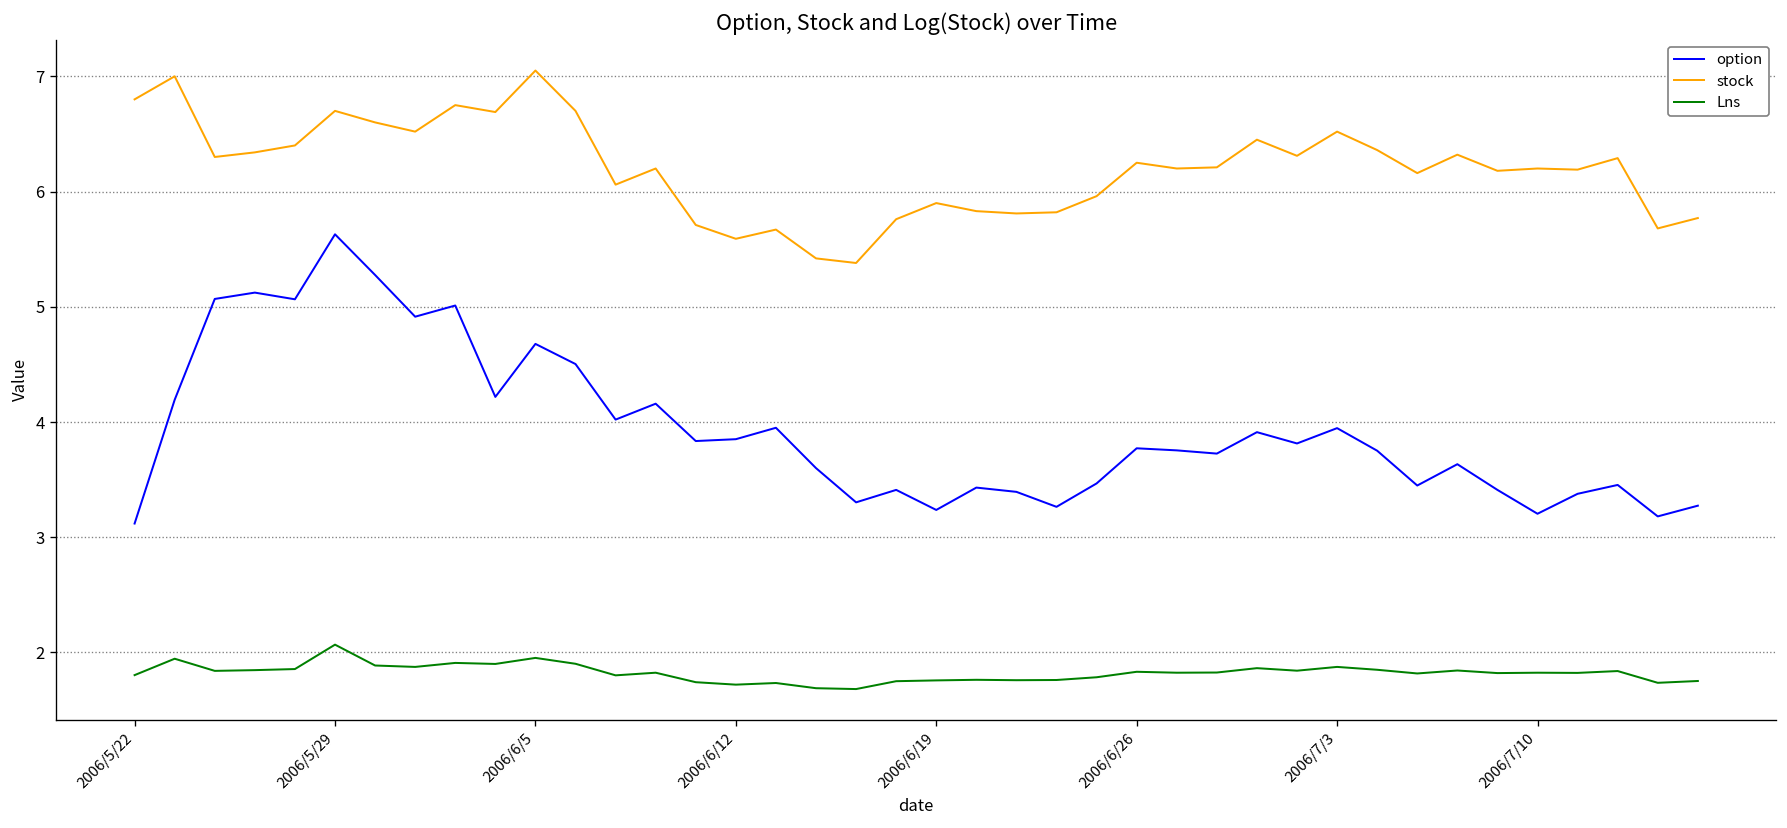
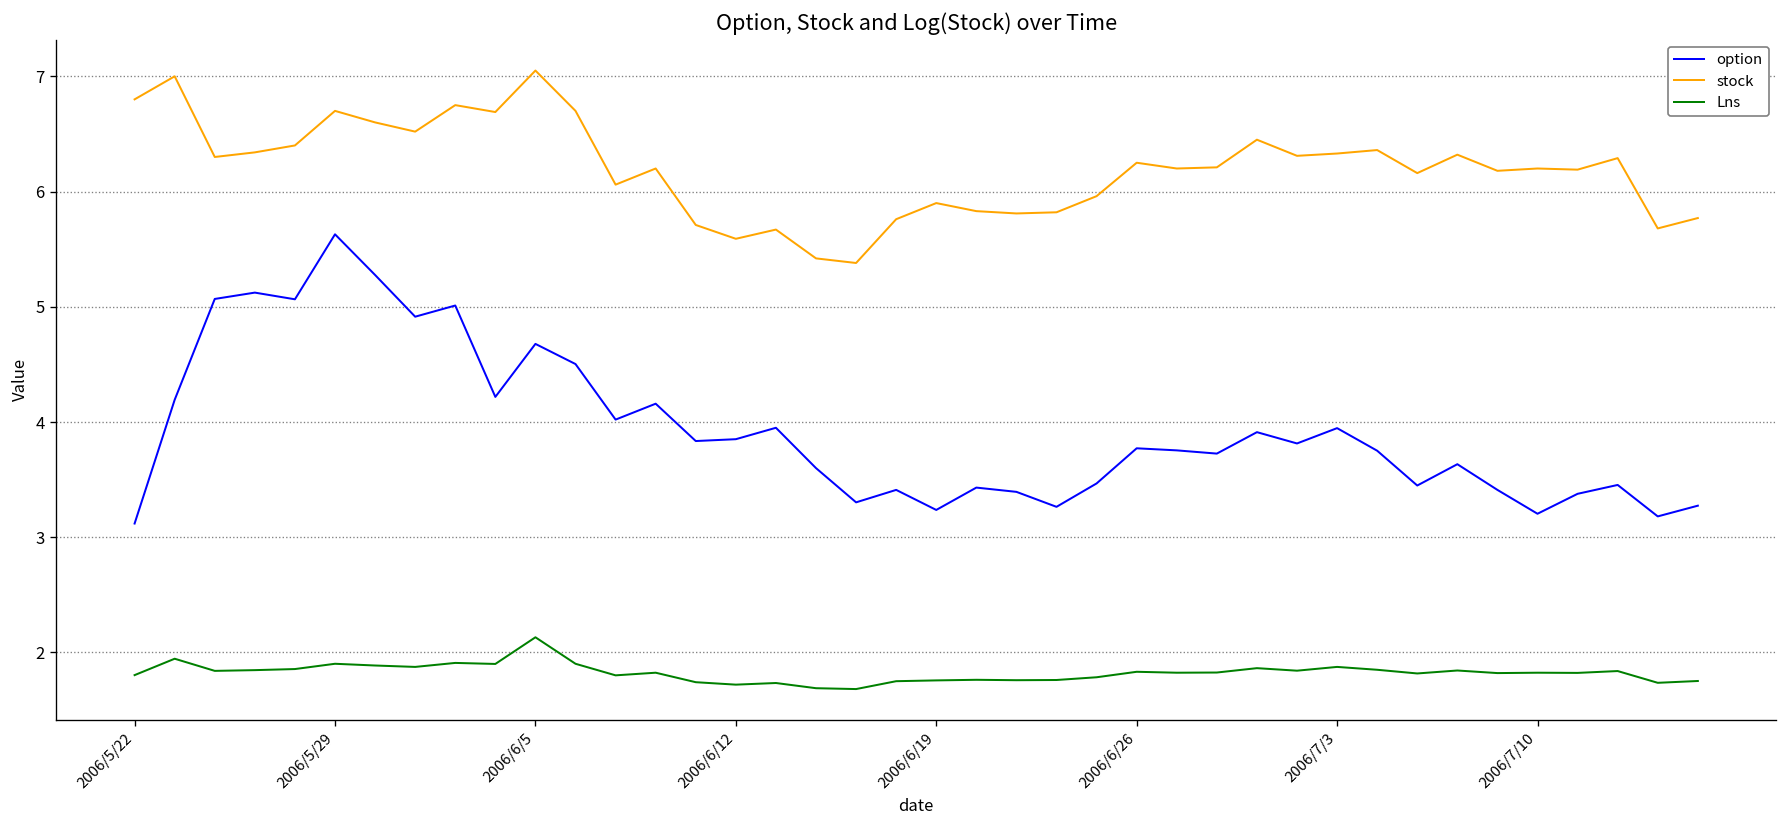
Lns, 2006/5/29: 2.1 -> 1.9
Lns, 2006/6/5: 2.0 -> 2.1
stock, 2006/7/3: 6.5 -> 6.3
